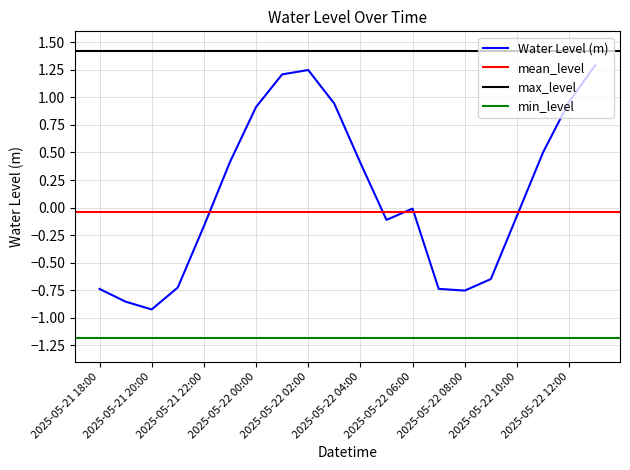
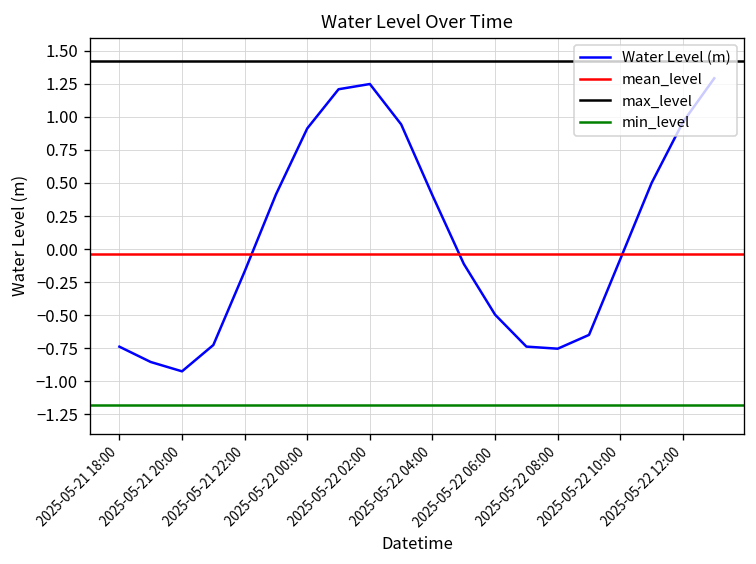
2025-05-22 06:00: -0.01 -> -0.50
